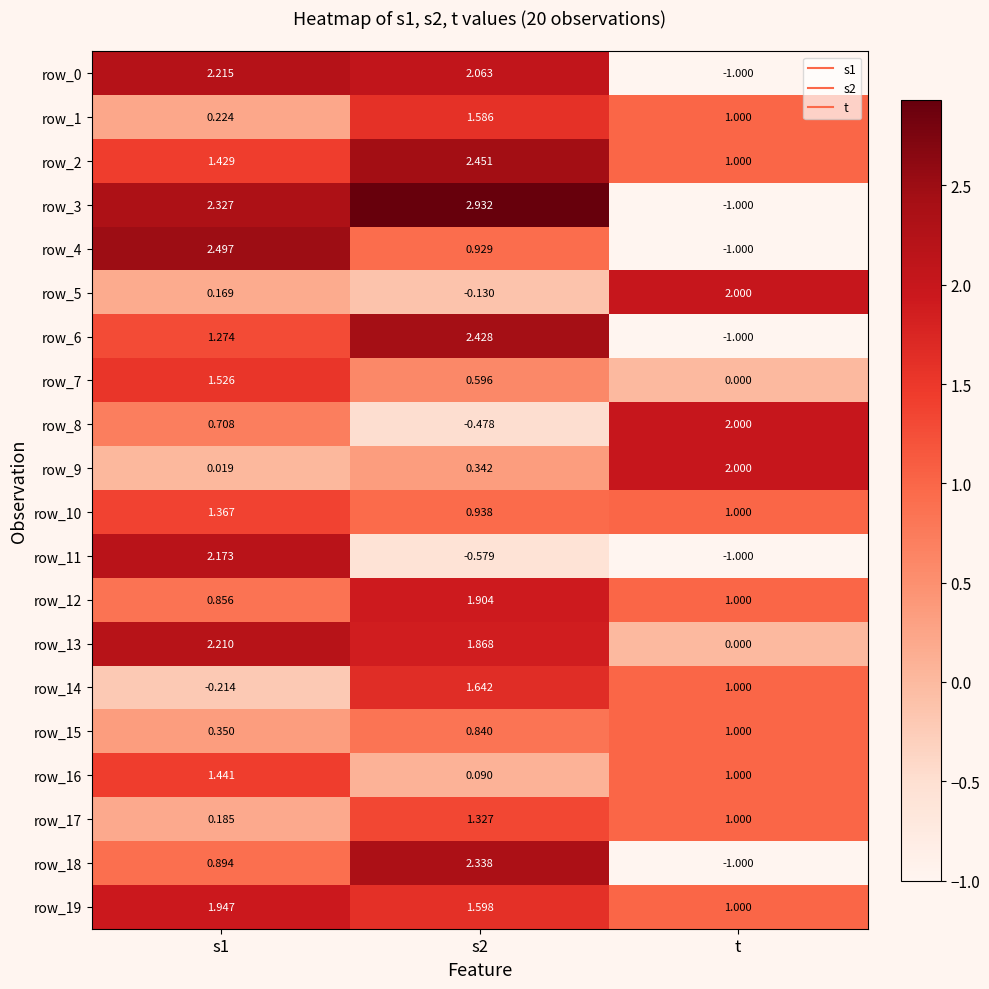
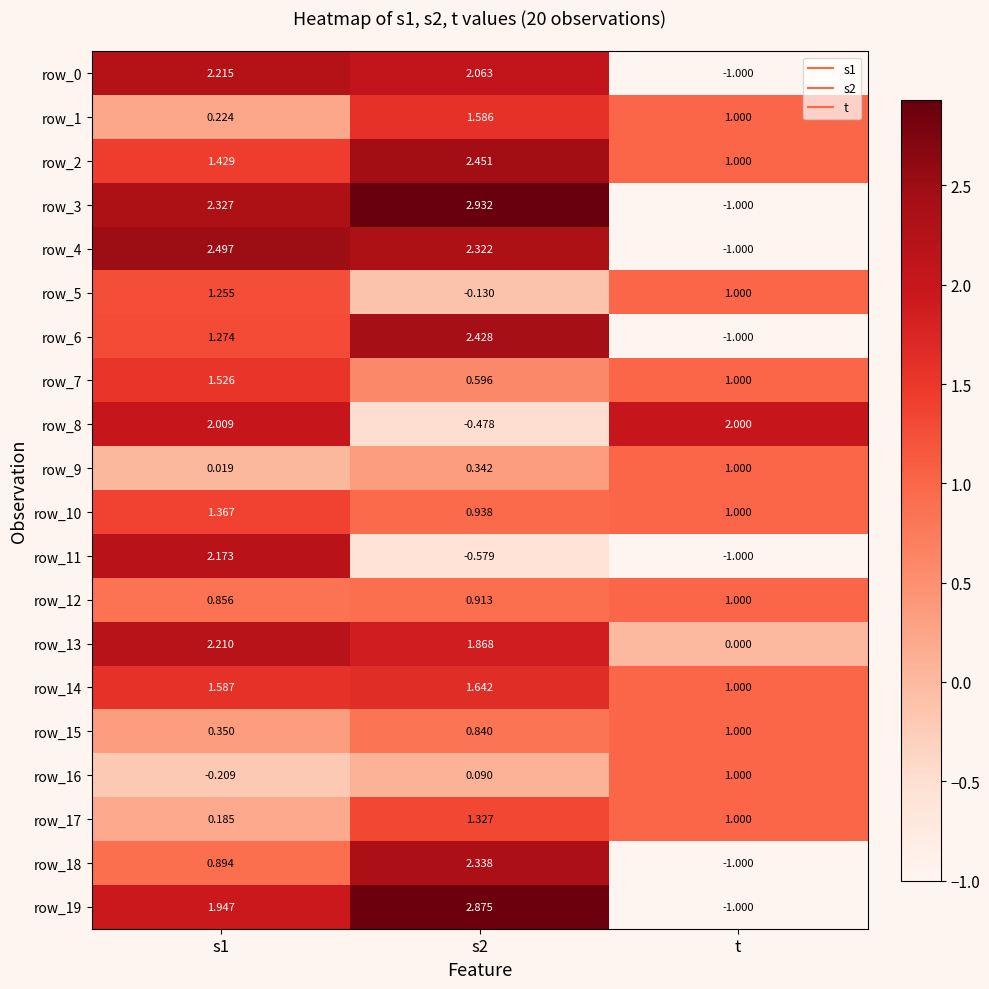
row_4, s2: 0.929 -> 2.322
row_5, s1: 0.169 -> 1.255
row_5, t: 2.000 -> 1.000
row_7, t: 0.000 -> 1.000
row_8, s1: 0.708 -> 2.009
row_9, t: 2.000 -> 1.000
row_12, s2: 1.904 -> 0.913
row_14, s1: -0.214 -> 1.587
row_16, s1: 1.441 -> -0.209
row_19, s2: 1.598 -> 2.875
row_19, t: 1.000 -> -1.000
